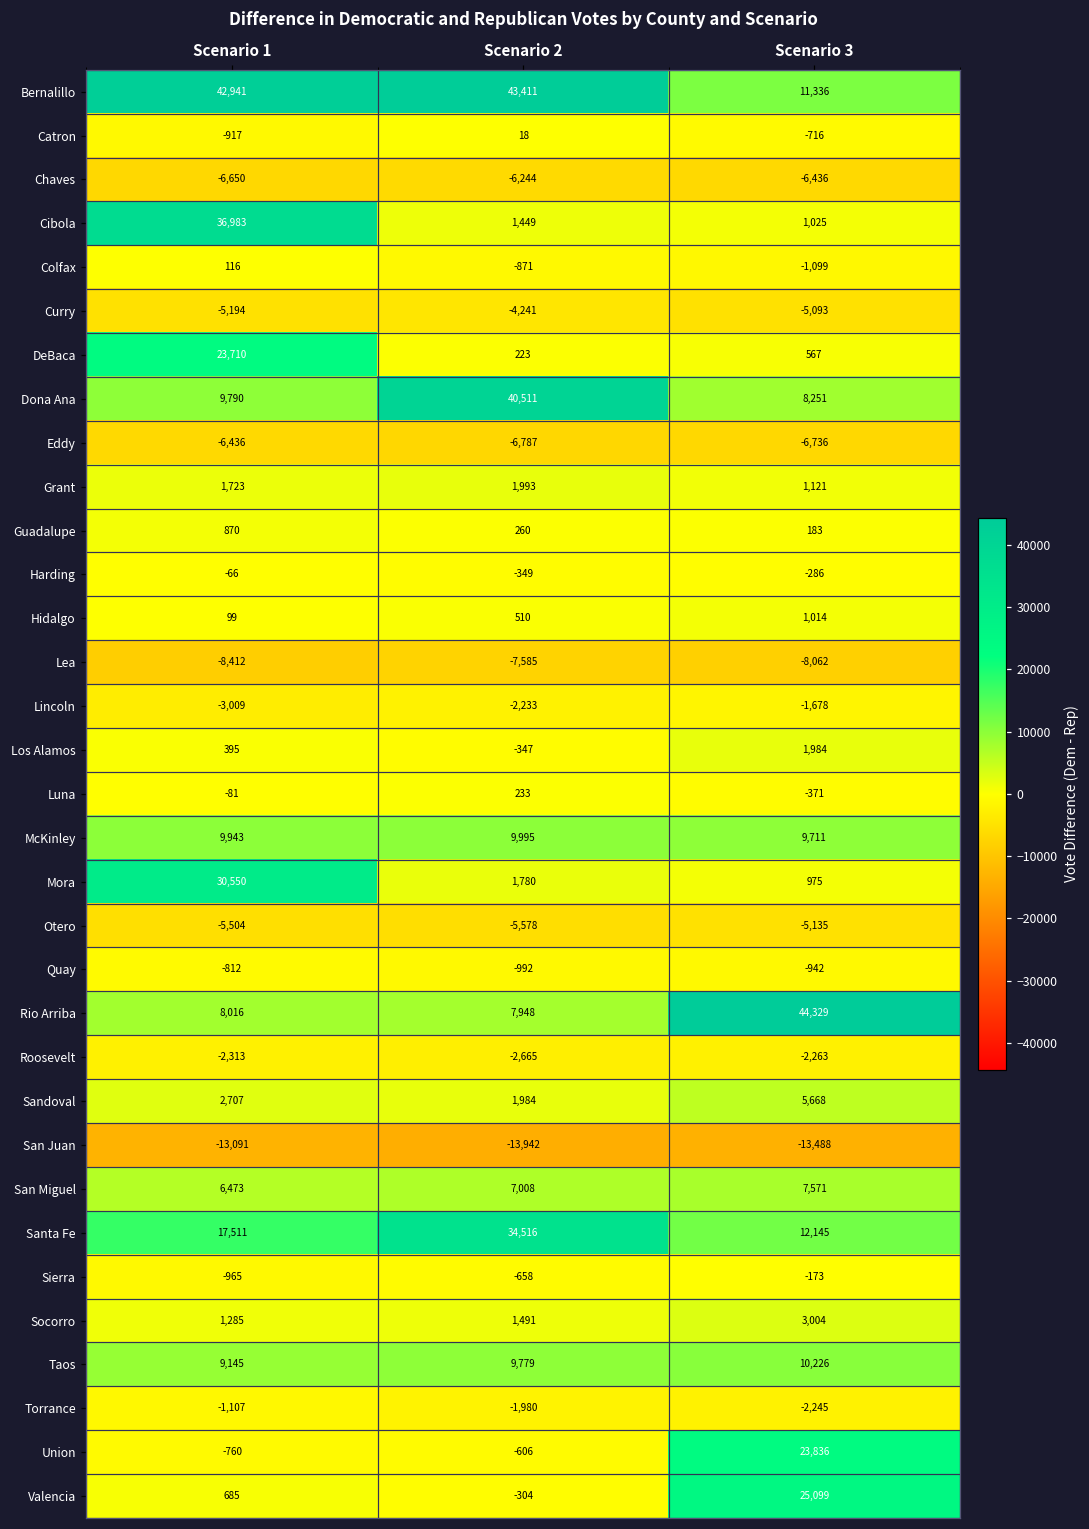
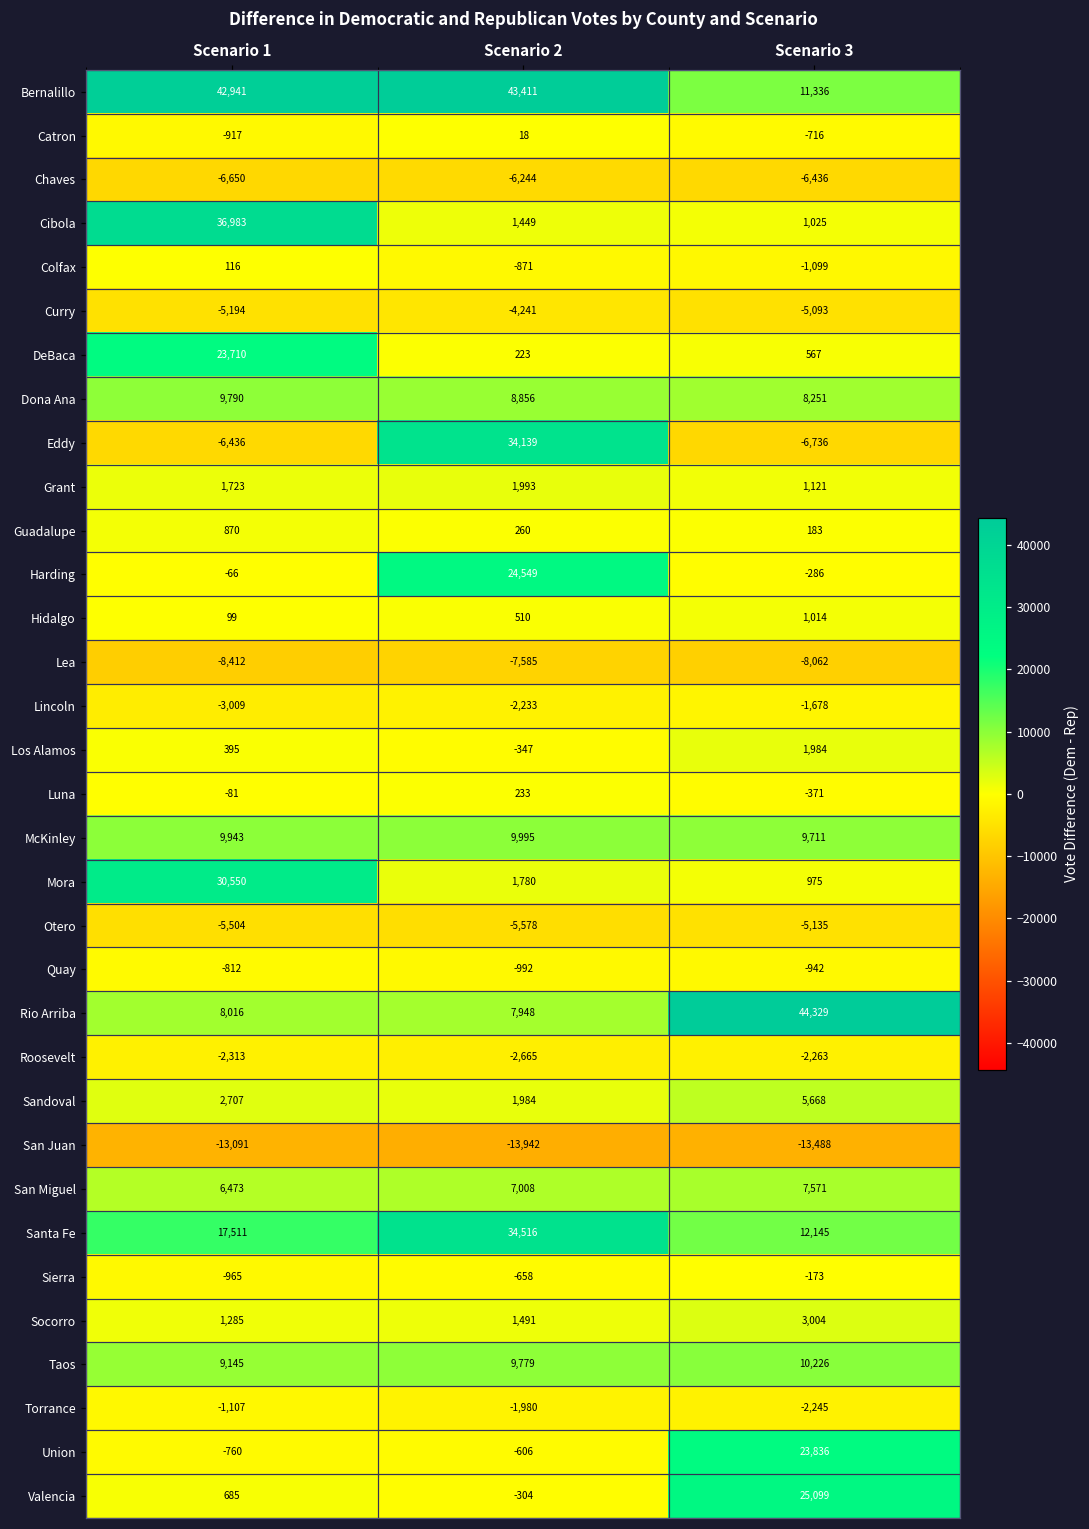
Dona Ana, Scenario 2: 40,511 -> 8,856
Eddy, Scenario 2: -6,787 -> 34,139
Harding, Scenario 2: -349 -> 24,549
